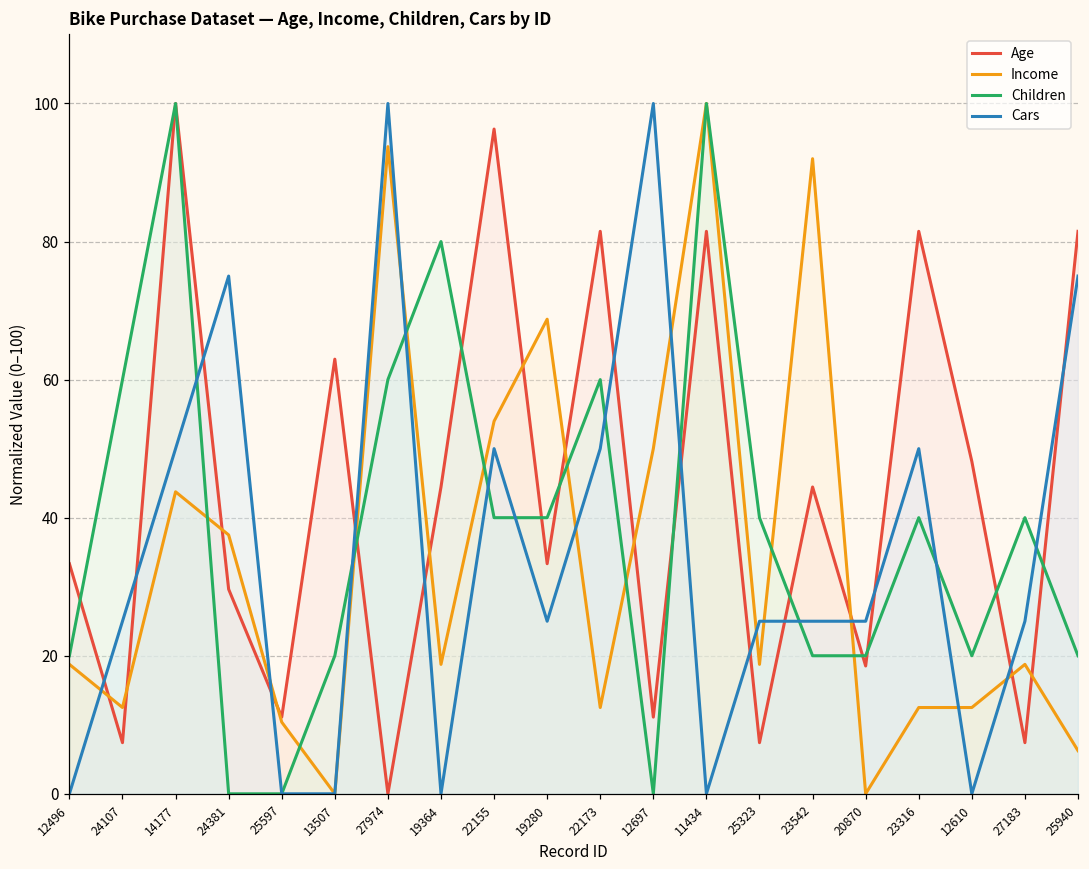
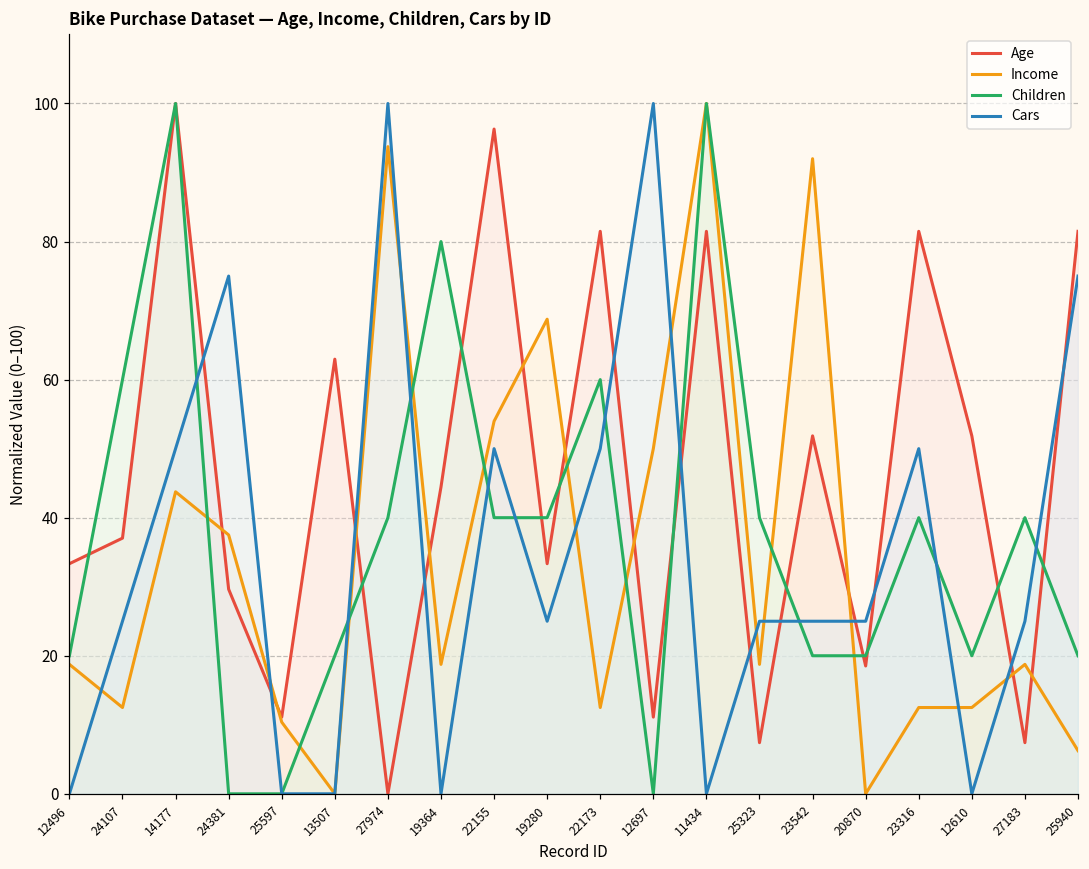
Age, 24107: 7 -> 37
Children, 27974: 60 -> 40
Age, 23542: 44 -> 52
Age, 12610: 48 -> 52
